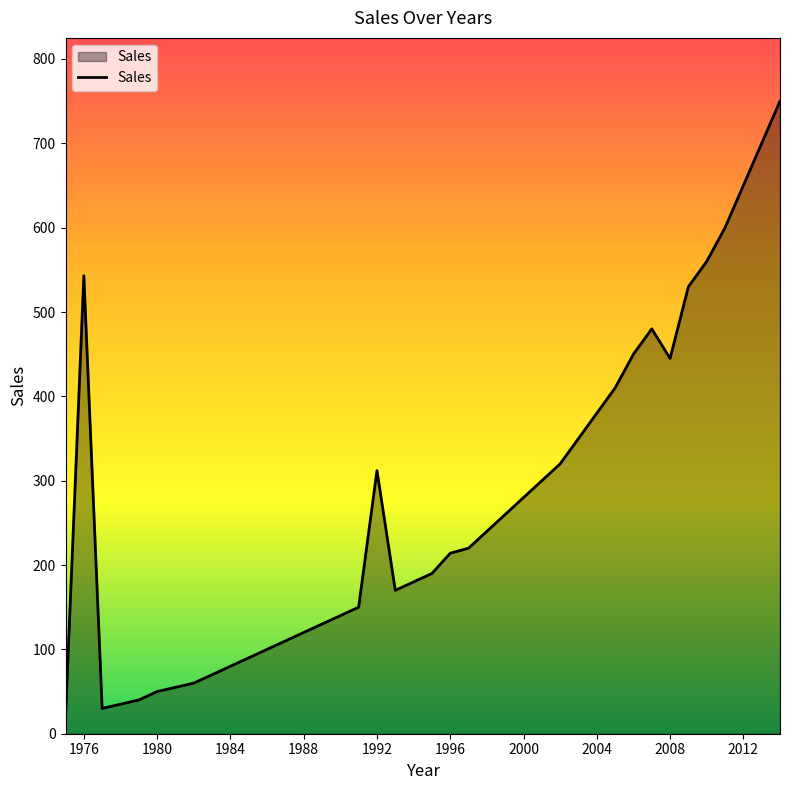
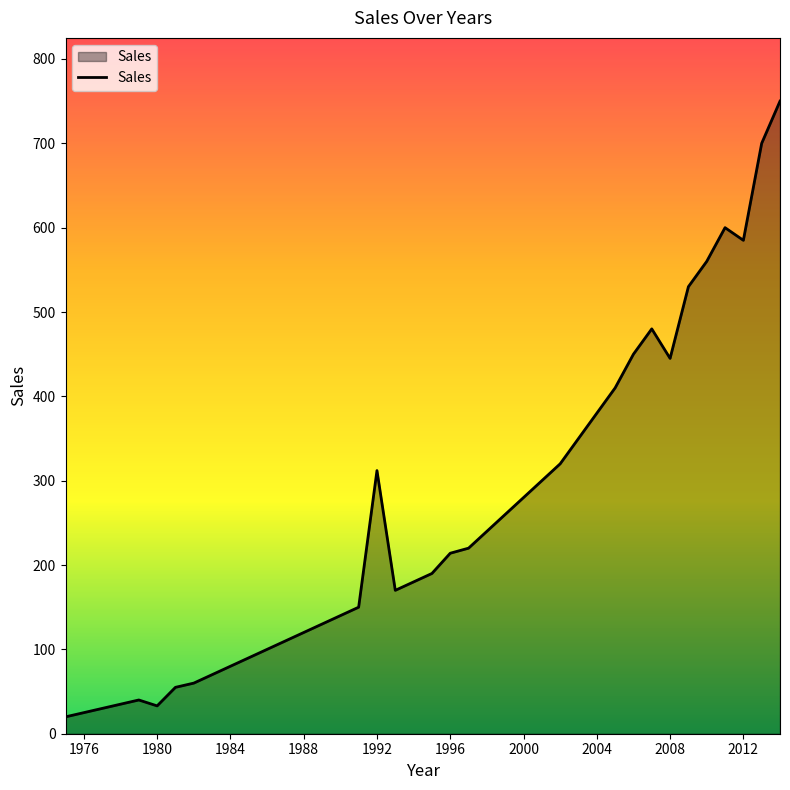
1976: 540 -> 30
1980: 50 -> 30
2012: 650 -> 590
